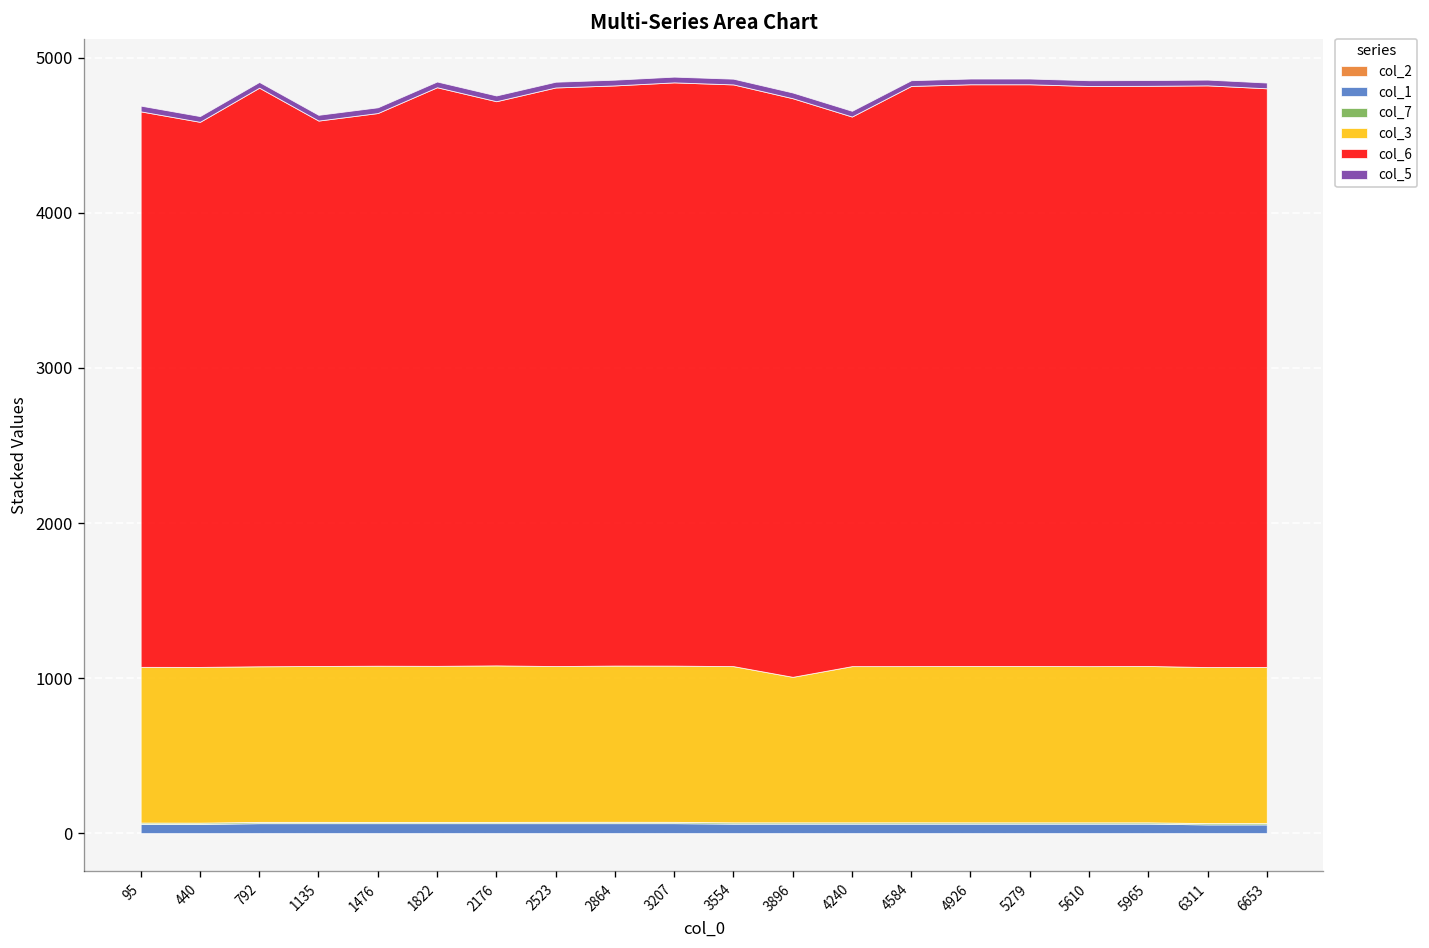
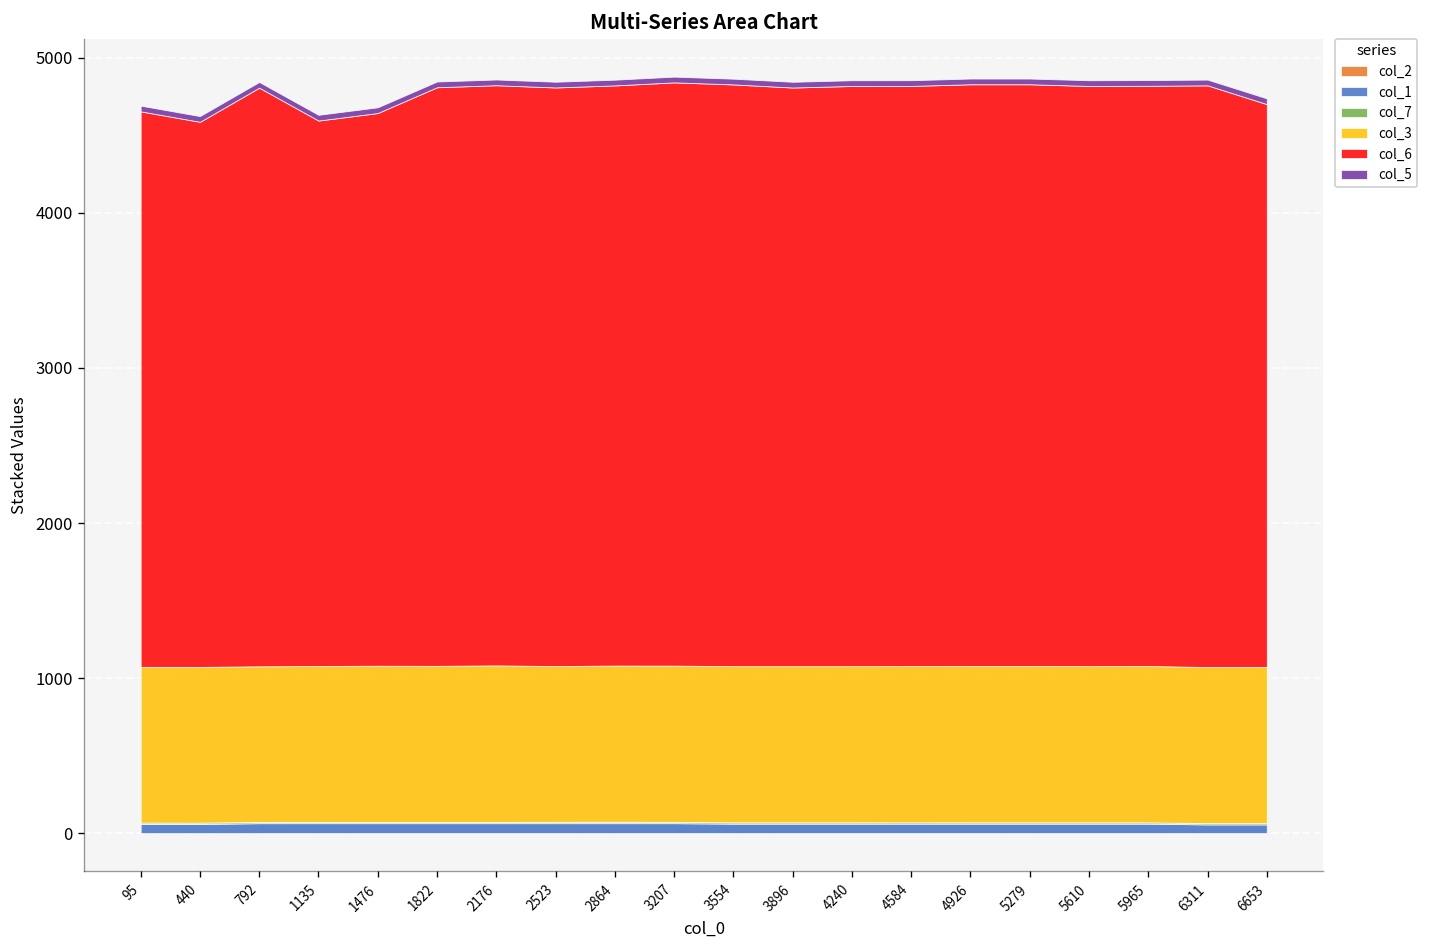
col_6, 2176: 3640 -> 3740
col_3, 3896: 940 -> 1010
col_6, 4240: 3540 -> 3740
col_6, 6653: 3730 -> 3630
